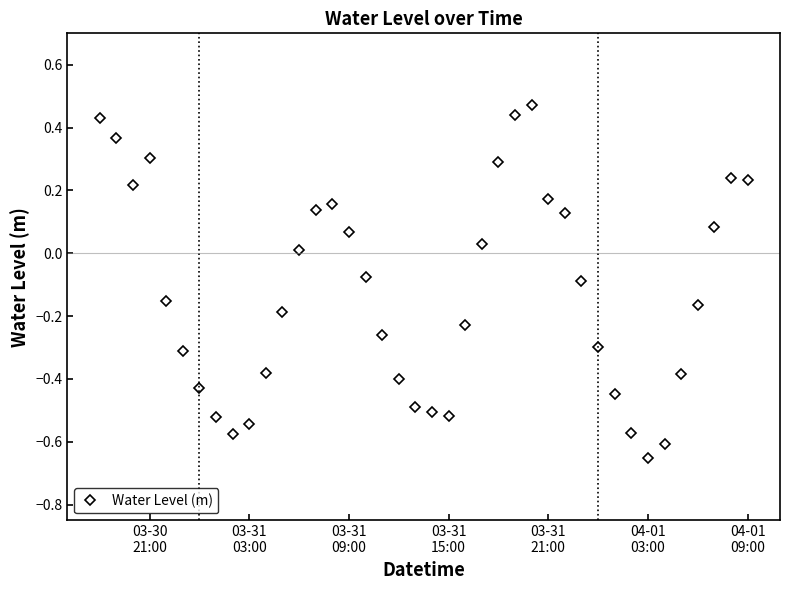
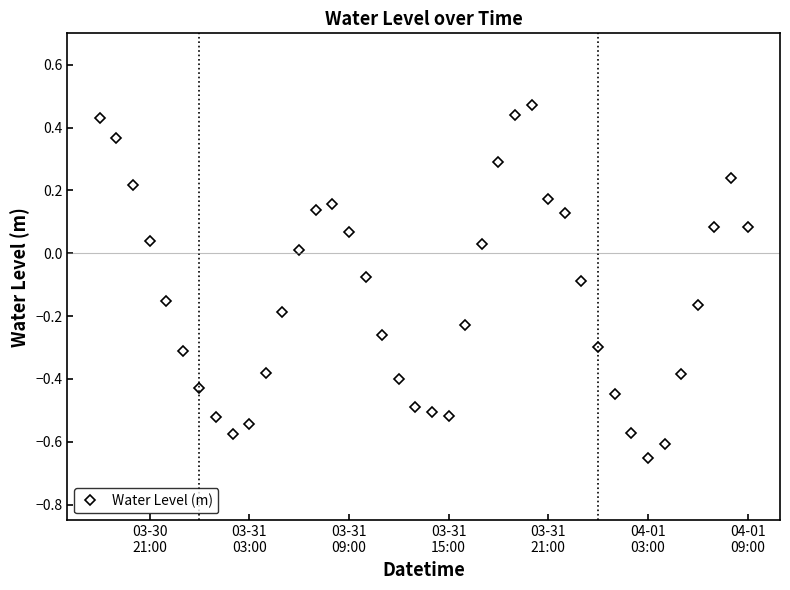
03-30 21:00: 0.30 -> 0.04
04-01 09:00: 0.23 -> 0.08
